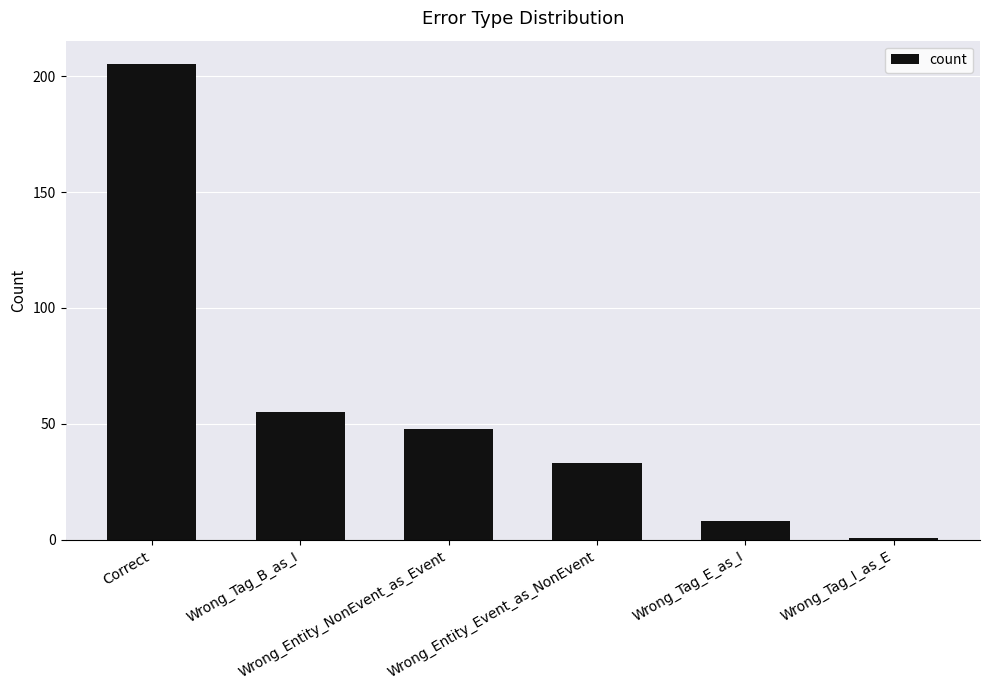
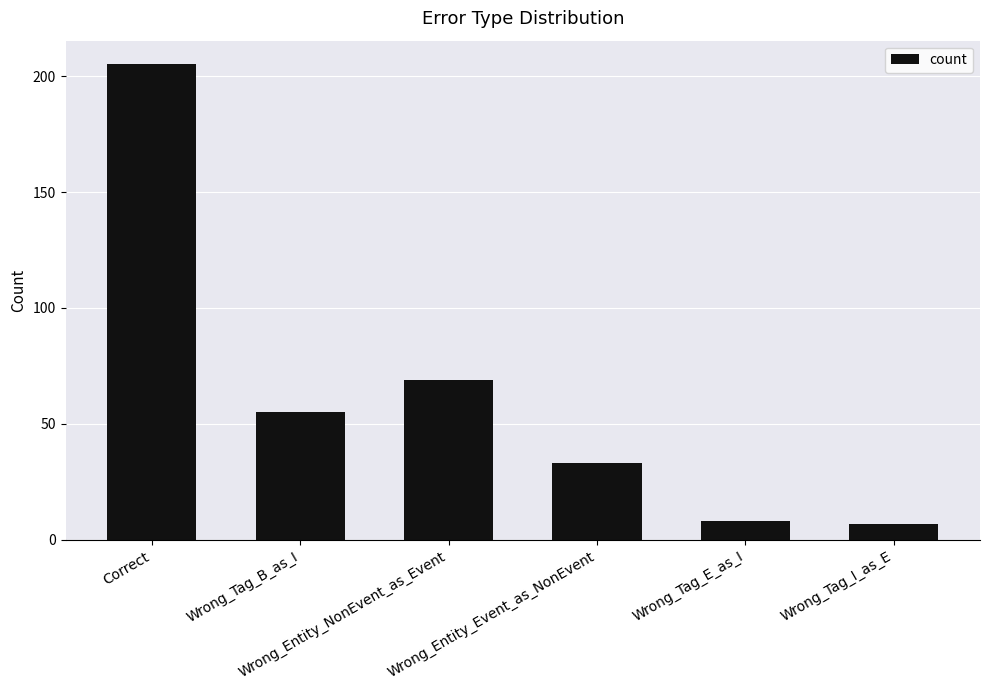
Wrong_Entity_NonEvent_as_Event: 48 -> 69
Wrong_Tag_I_as_E: 1 -> 7
